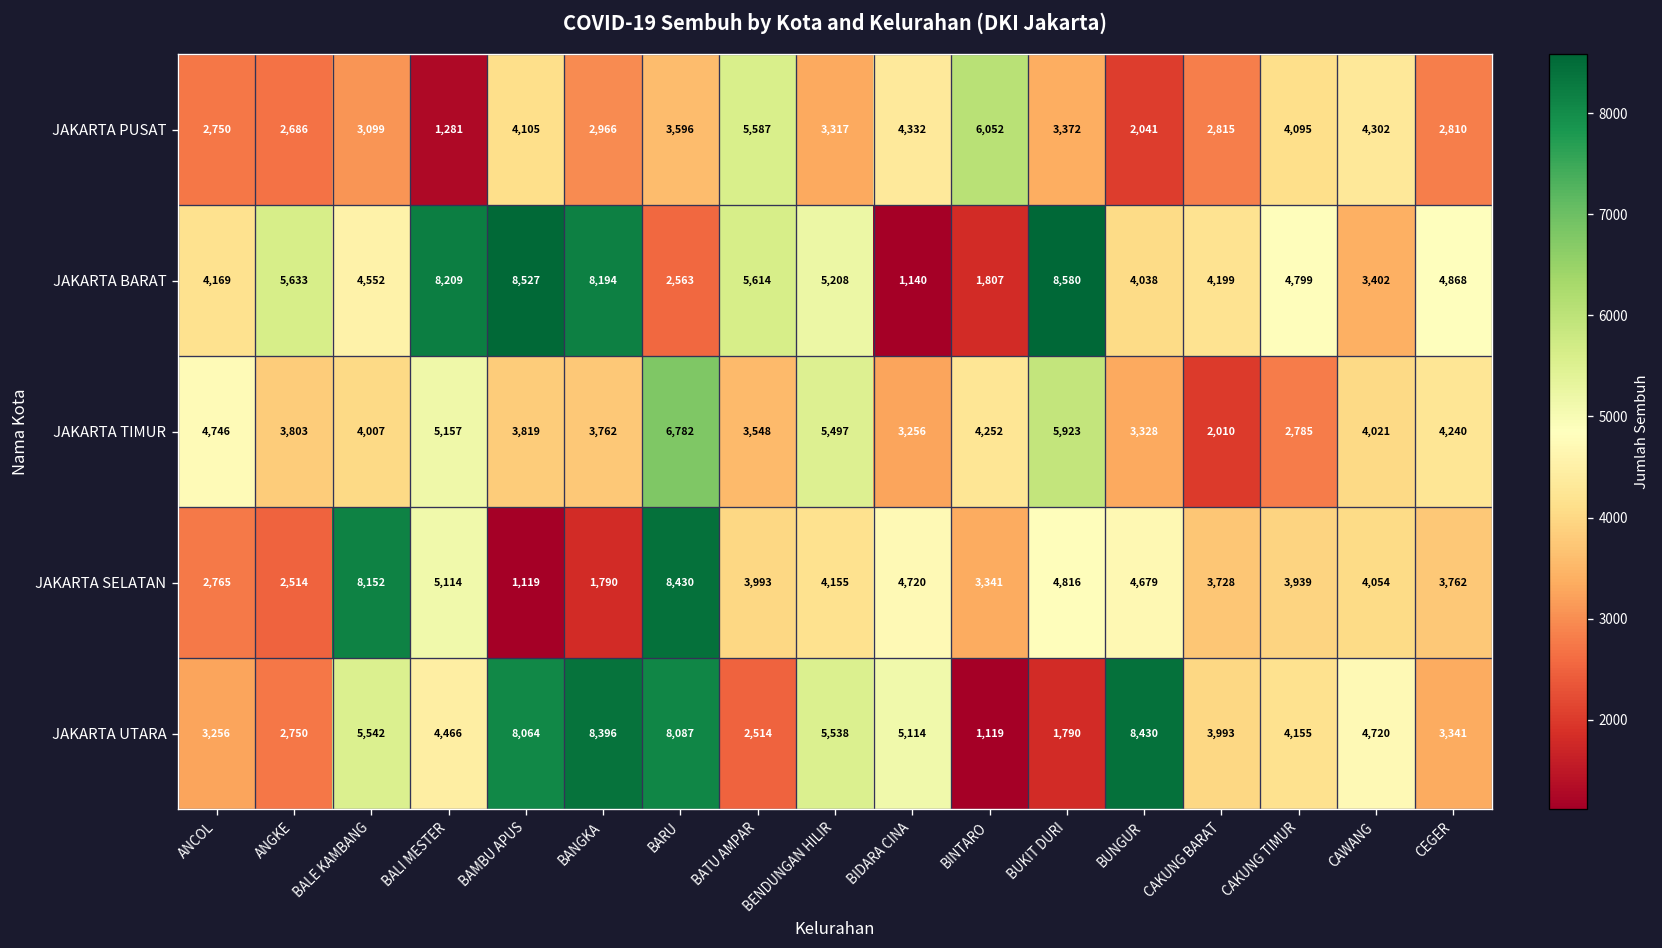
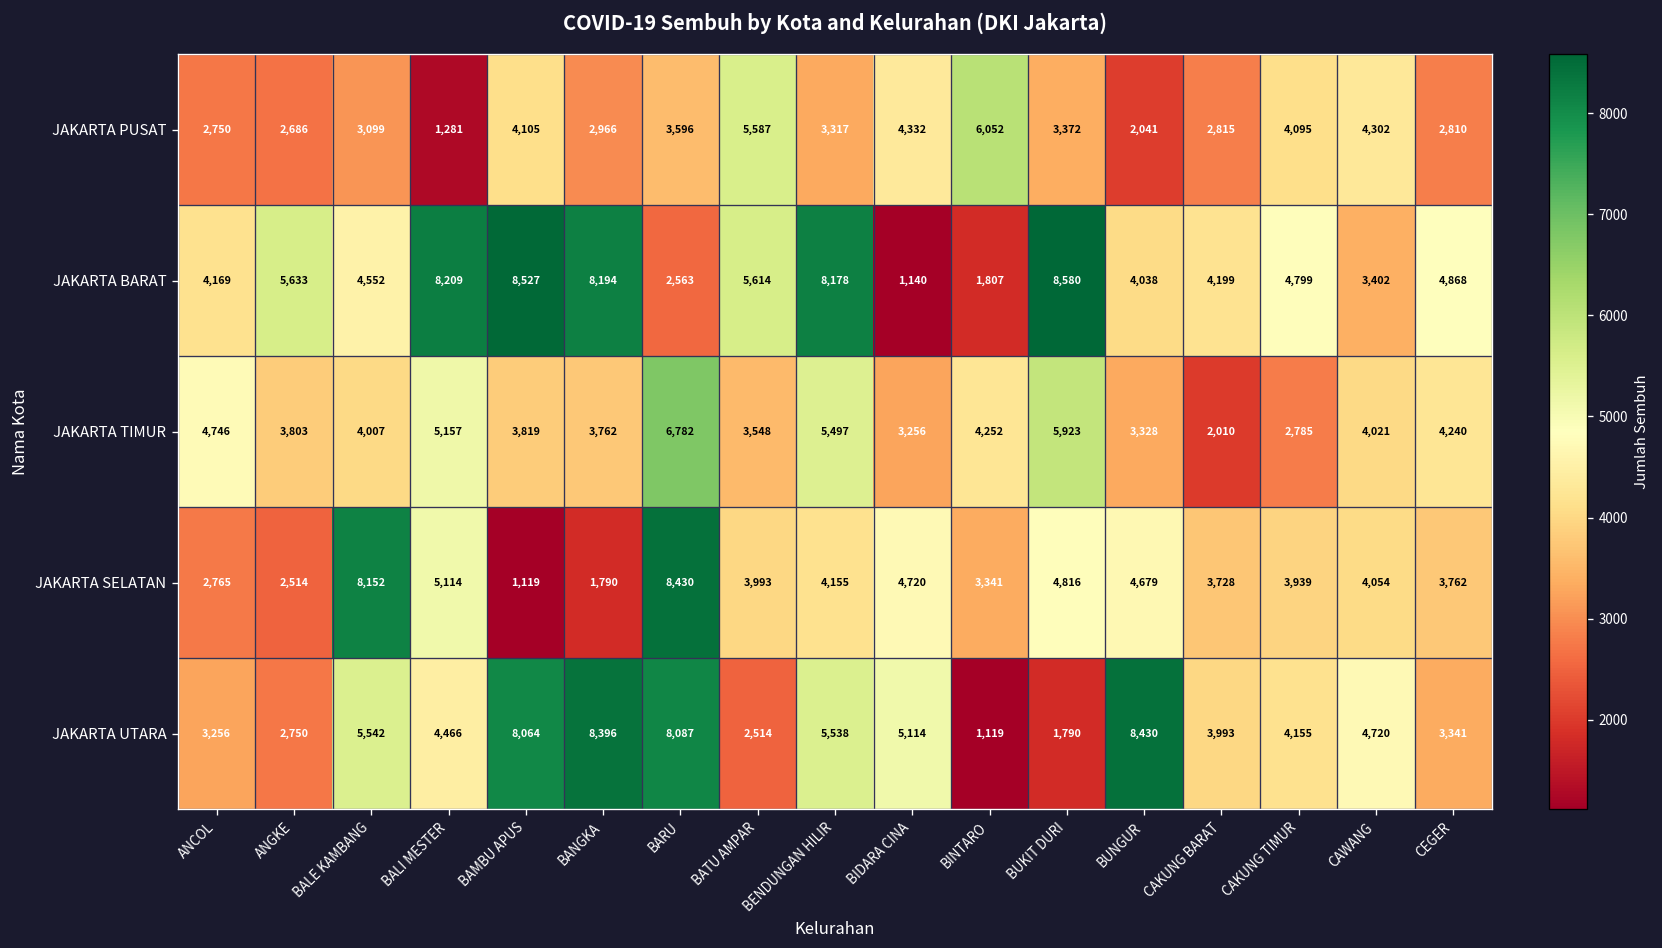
JAKARTA BARAT, BENDUNGAN HILIR: 5,208 -> 8,178
